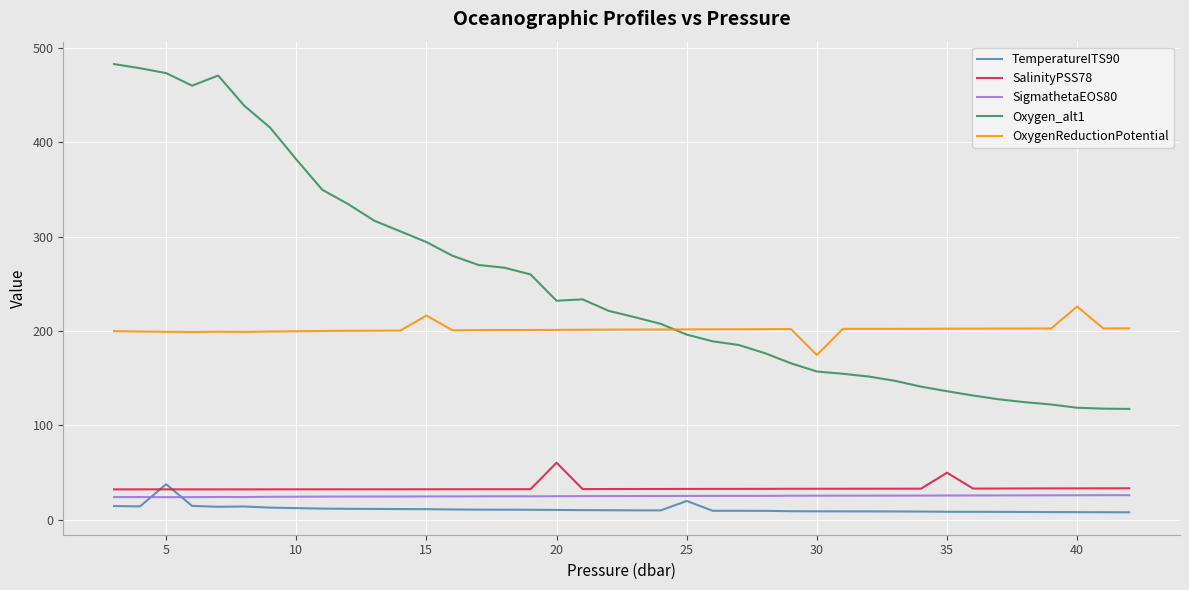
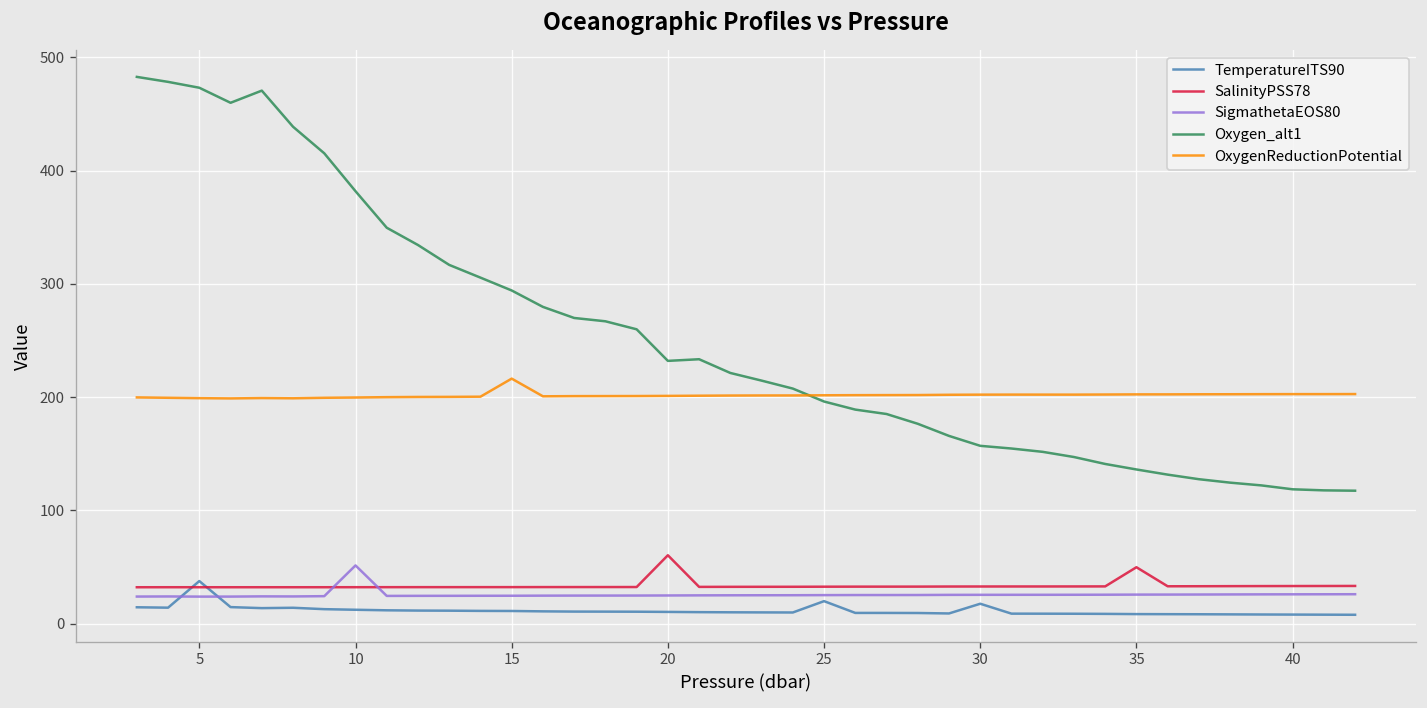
SigmathetaEOS80, 10: 20 -> 50
TemperatureITS90, 30: 10 -> 20
OxygenReductionPotential, 30: 170 -> 200
OxygenReductionPotential, 40: 230 -> 200
